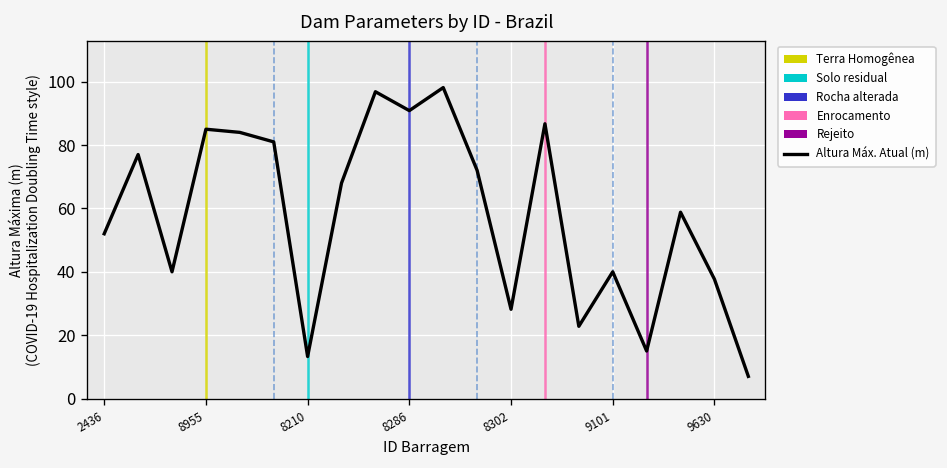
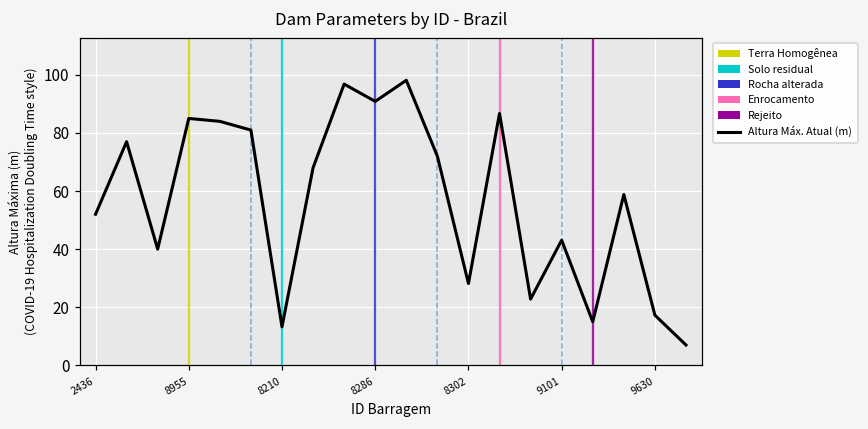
9101: 40 -> 43
9630: 38 -> 17
